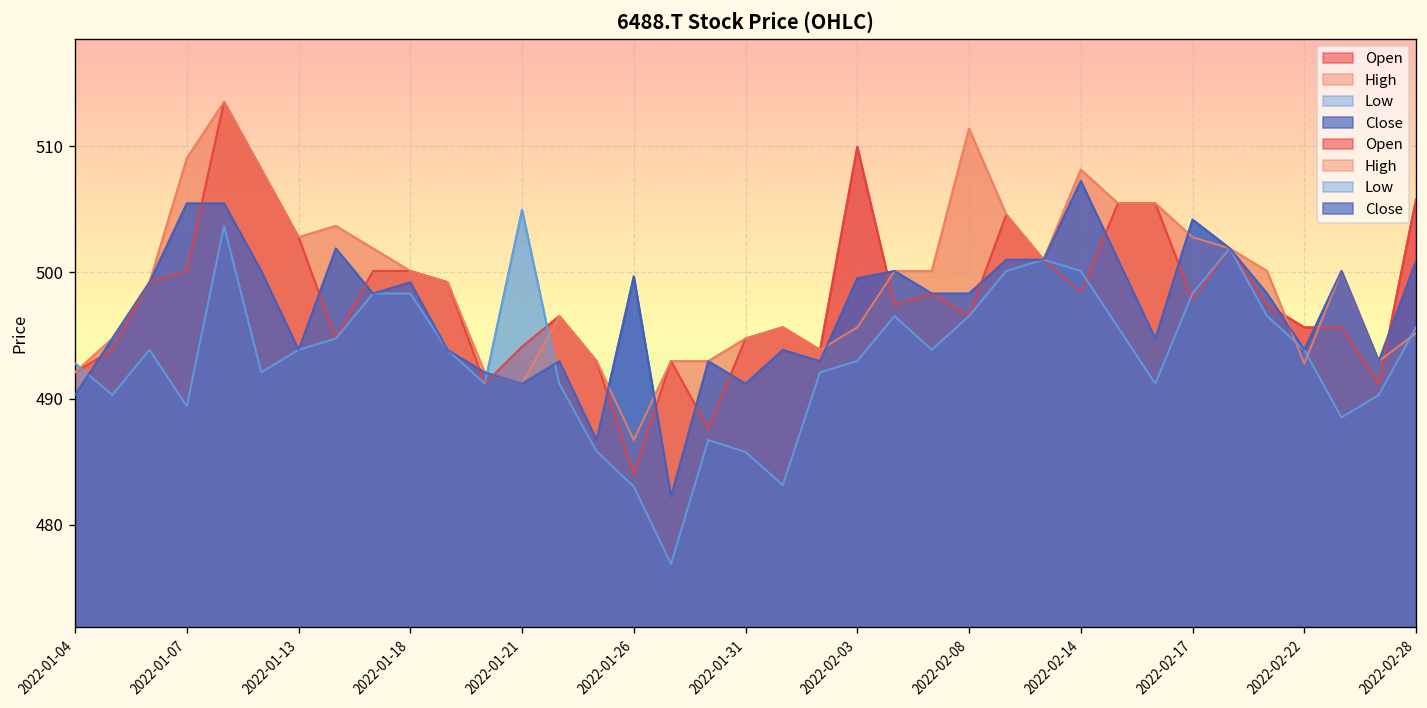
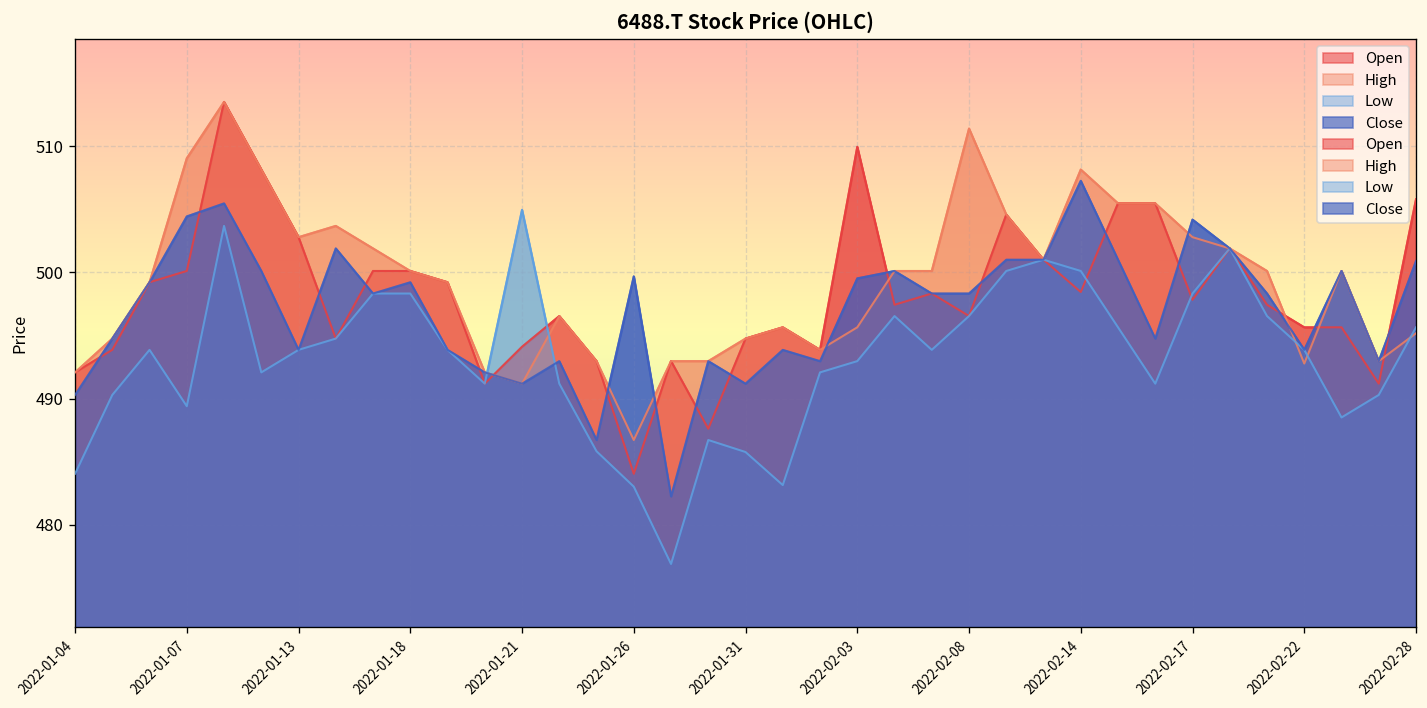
Low, 2022-01-04: 492.8 -> 484.0
Close, 2022-01-07: 505.5 -> 504.4
